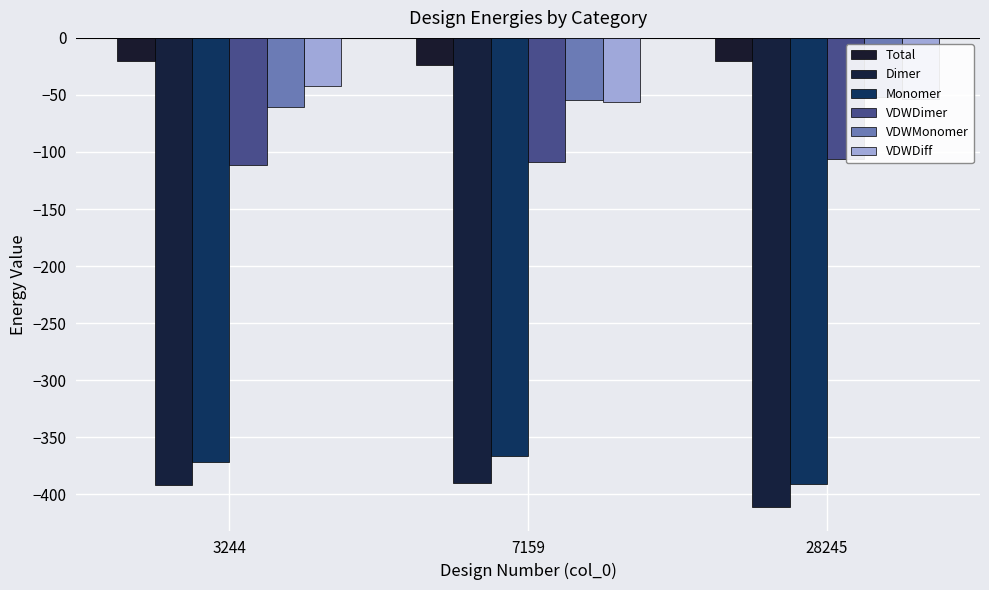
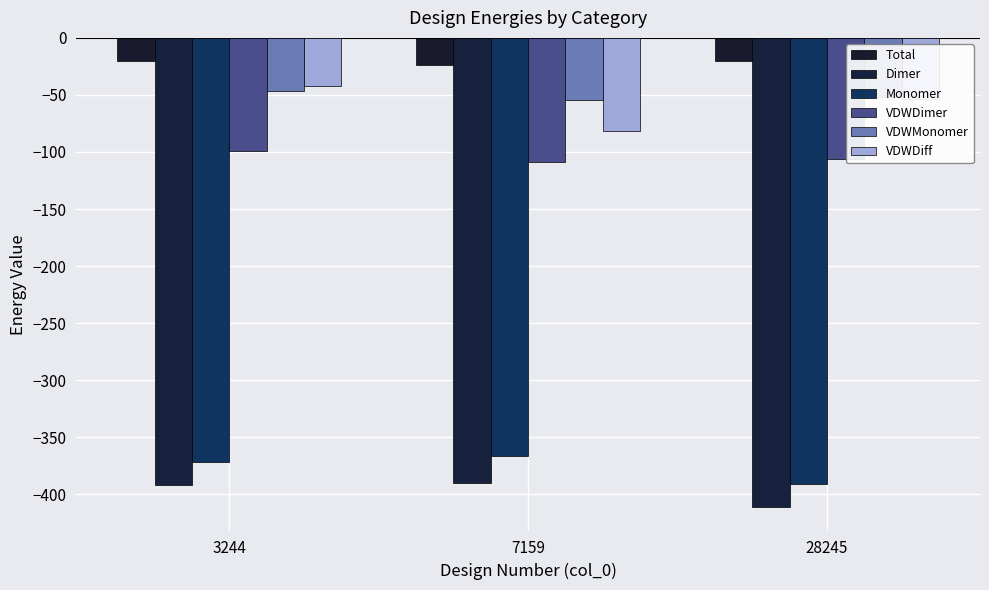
VDWDimer, 3244: -111 -> -99
VDWMonomer, 3244: -61 -> -47
VDWDiff, 7159: -56 -> -81
